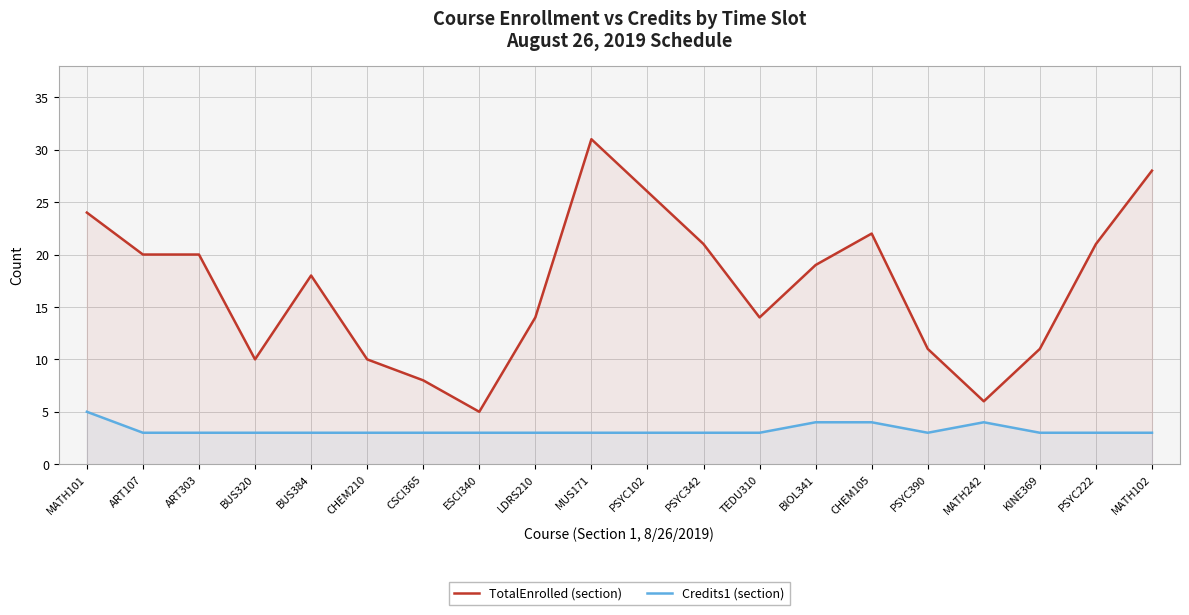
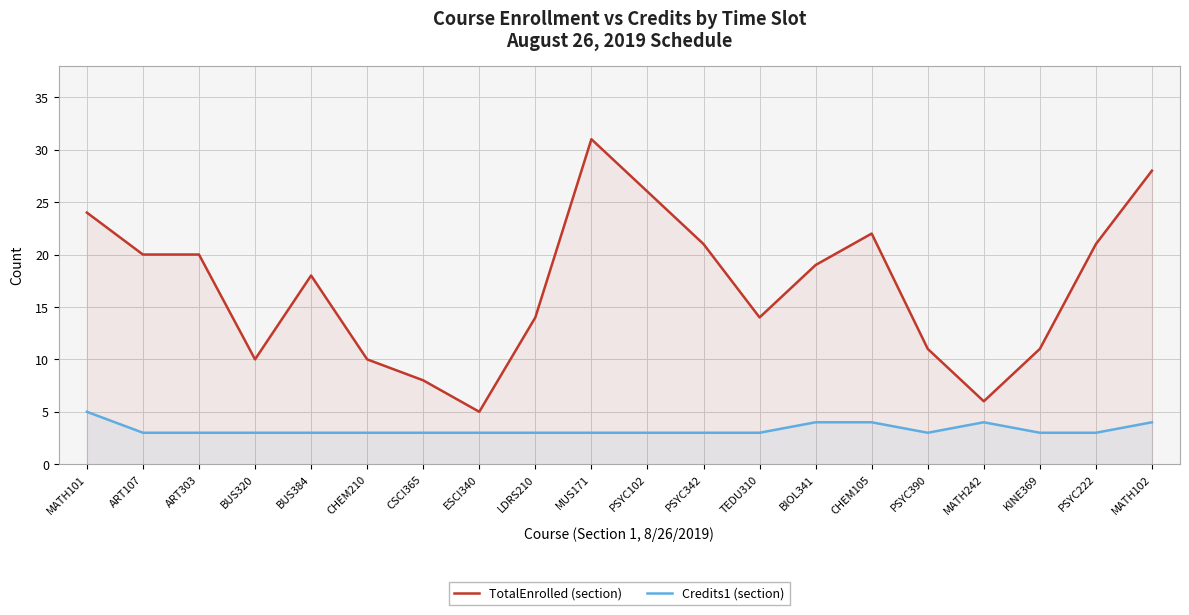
Credits1 (section), MATH102: 3 -> 4
